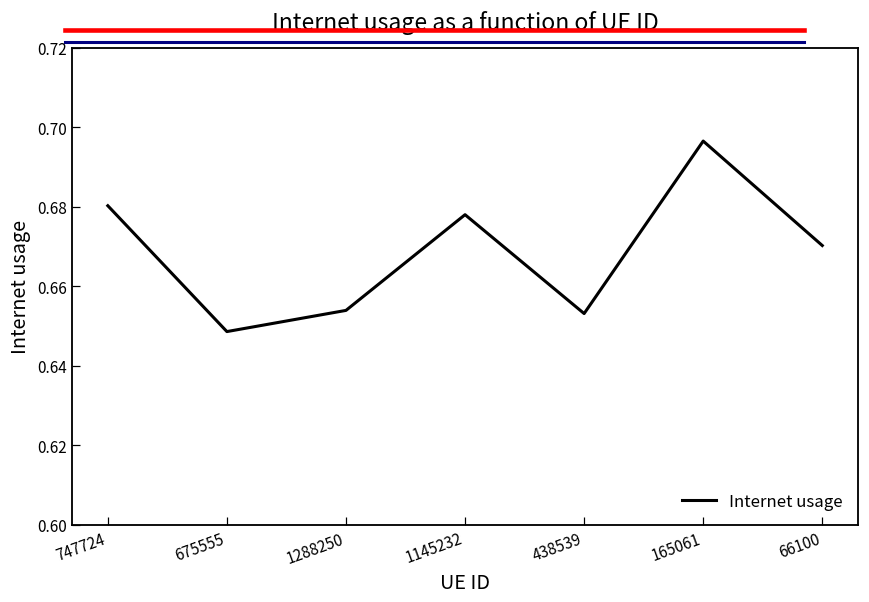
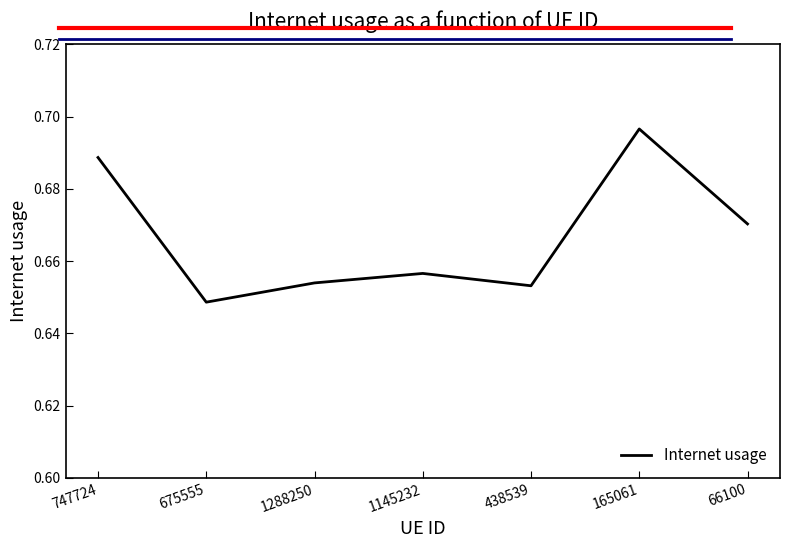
747724: 0.680 -> 0.689
1145232: 0.678 -> 0.657
